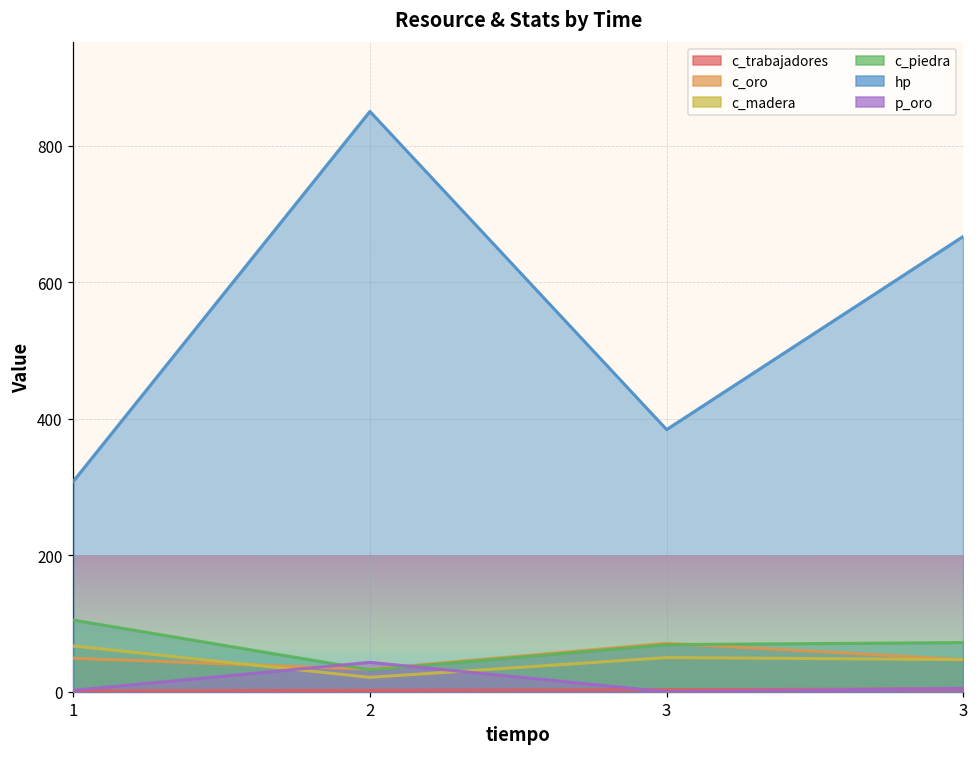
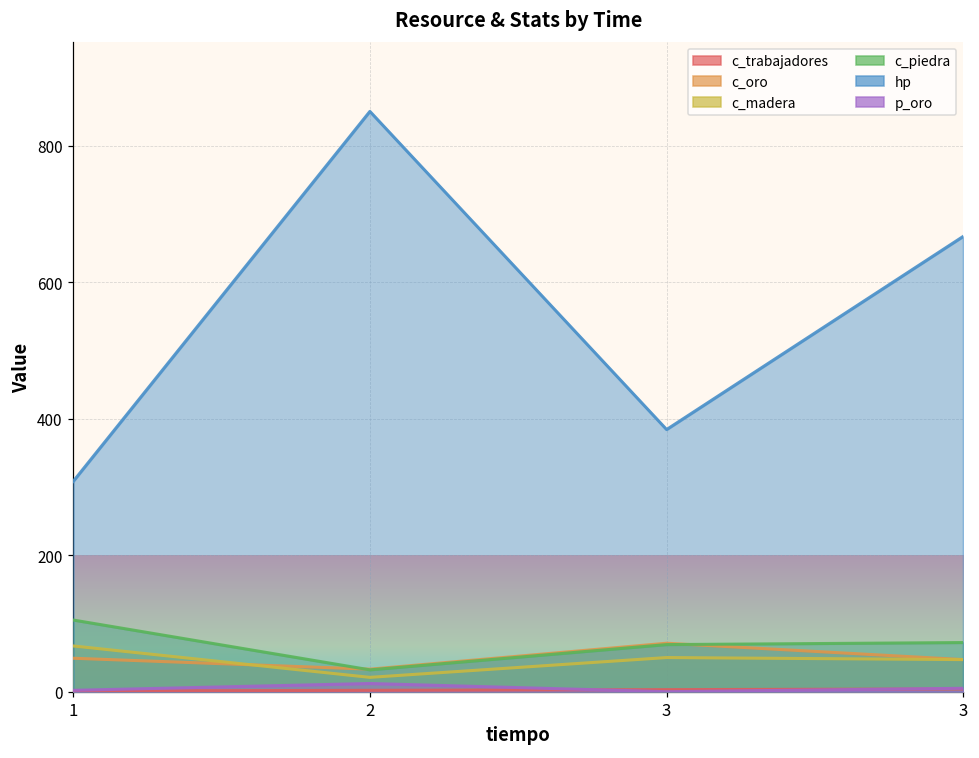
p_oro, 2: 40 -> 10
